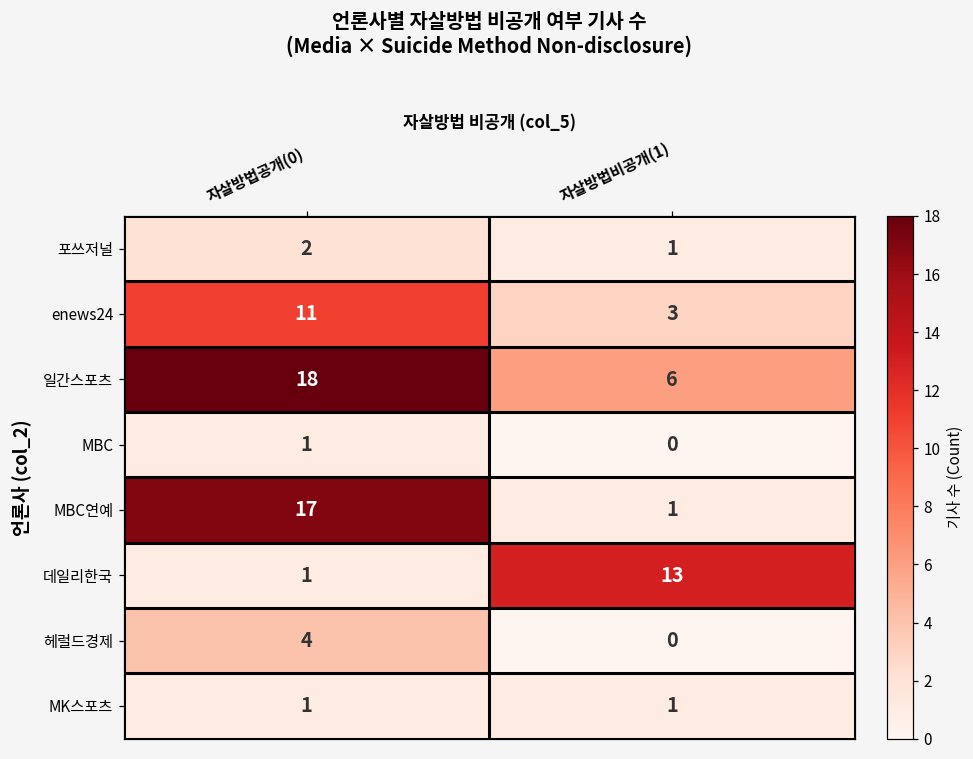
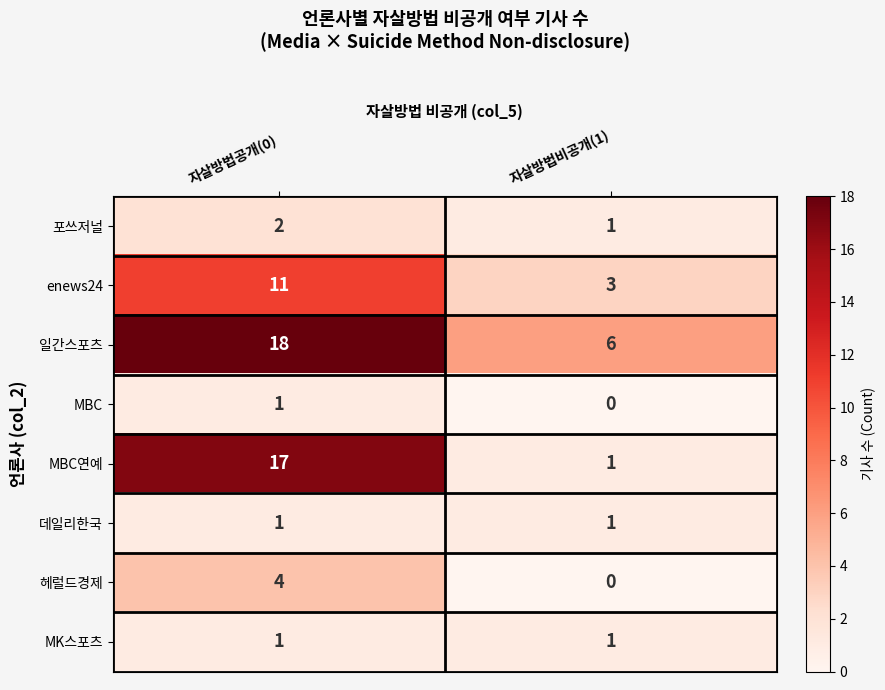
데일리한국, 자살방법비공개(1): 13 -> 1
